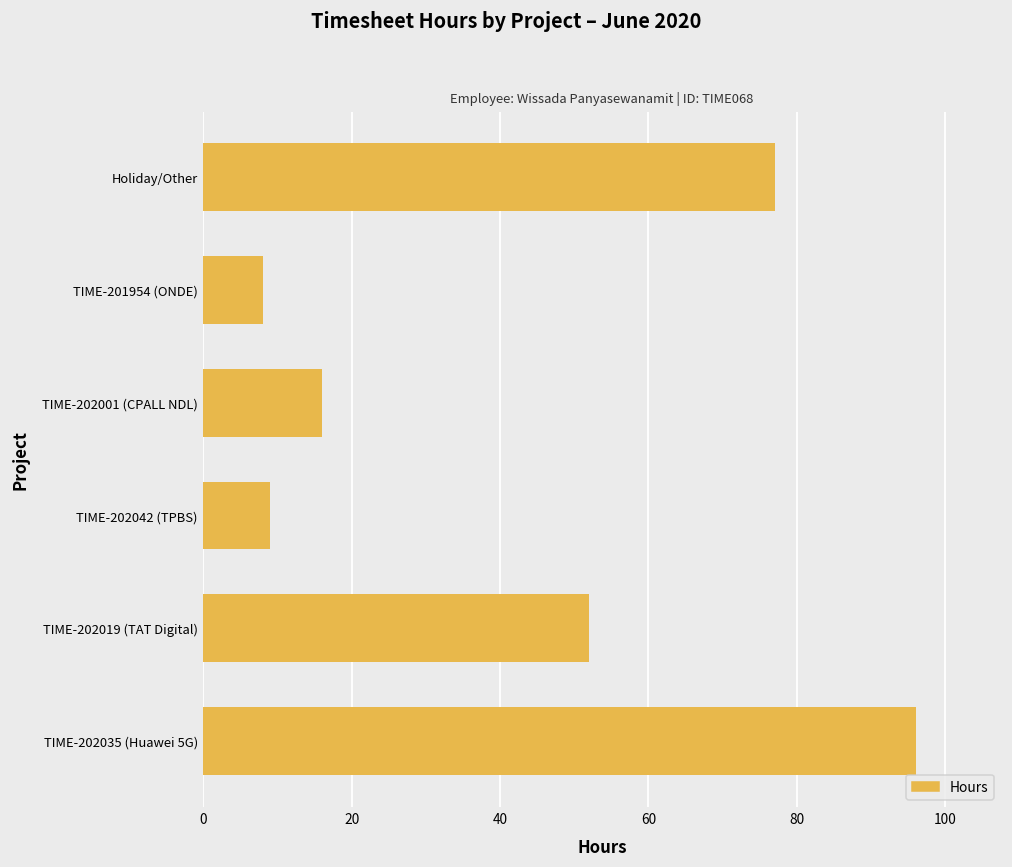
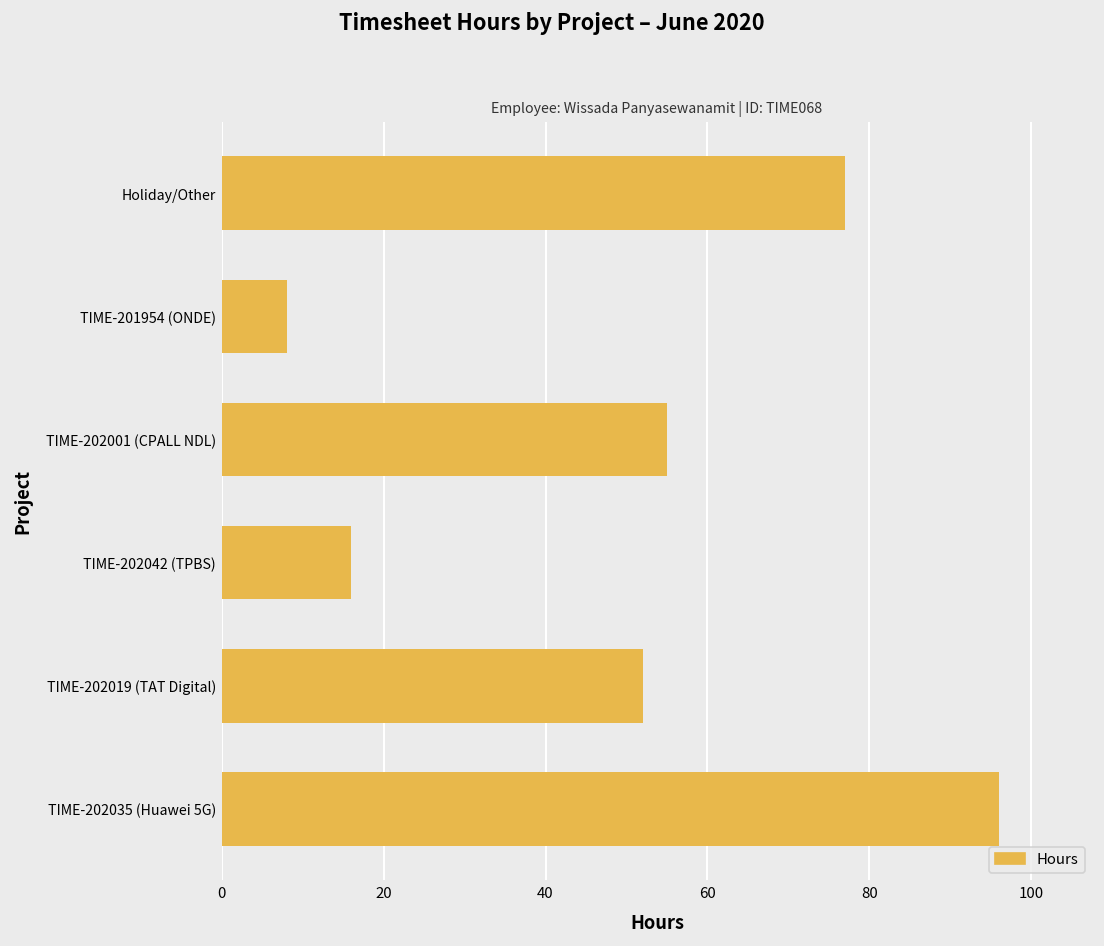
TIME-202001 (CPALL NDL): 16 -> 55
TIME-202042 (TPBS): 9 -> 16
